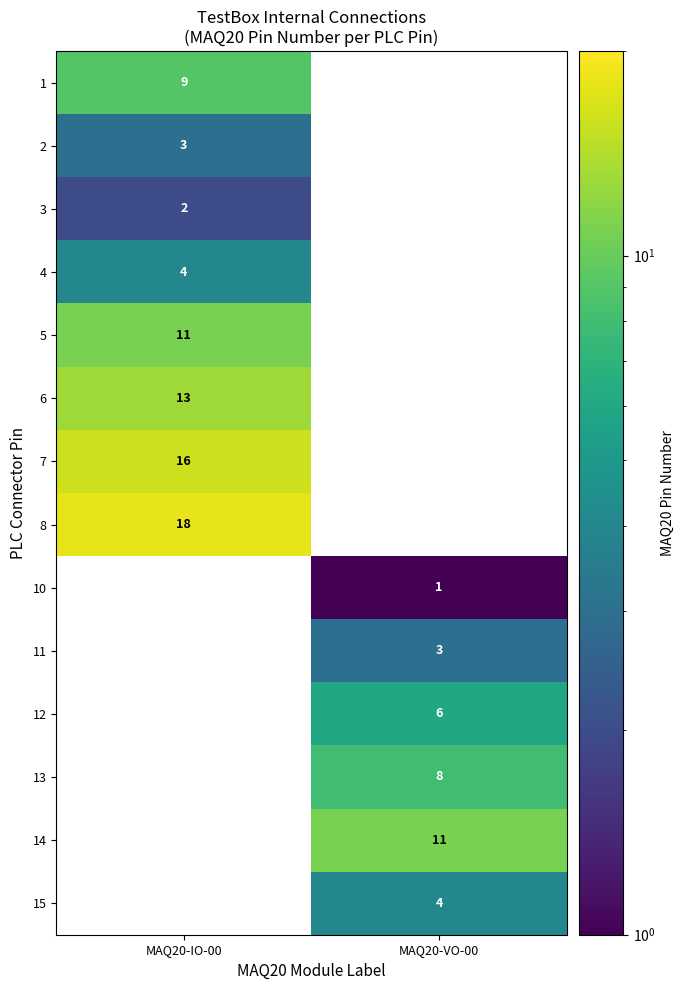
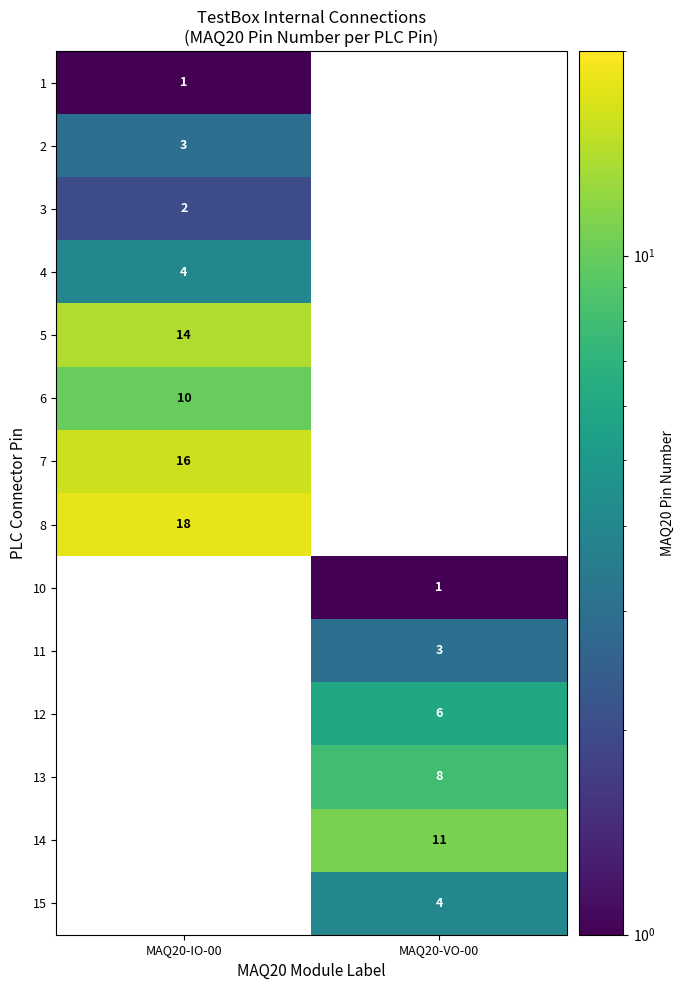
1, MAQ20-IO-00: 9 -> 1
5, MAQ20-IO-00: 11 -> 14
6, MAQ20-IO-00: 13 -> 10
